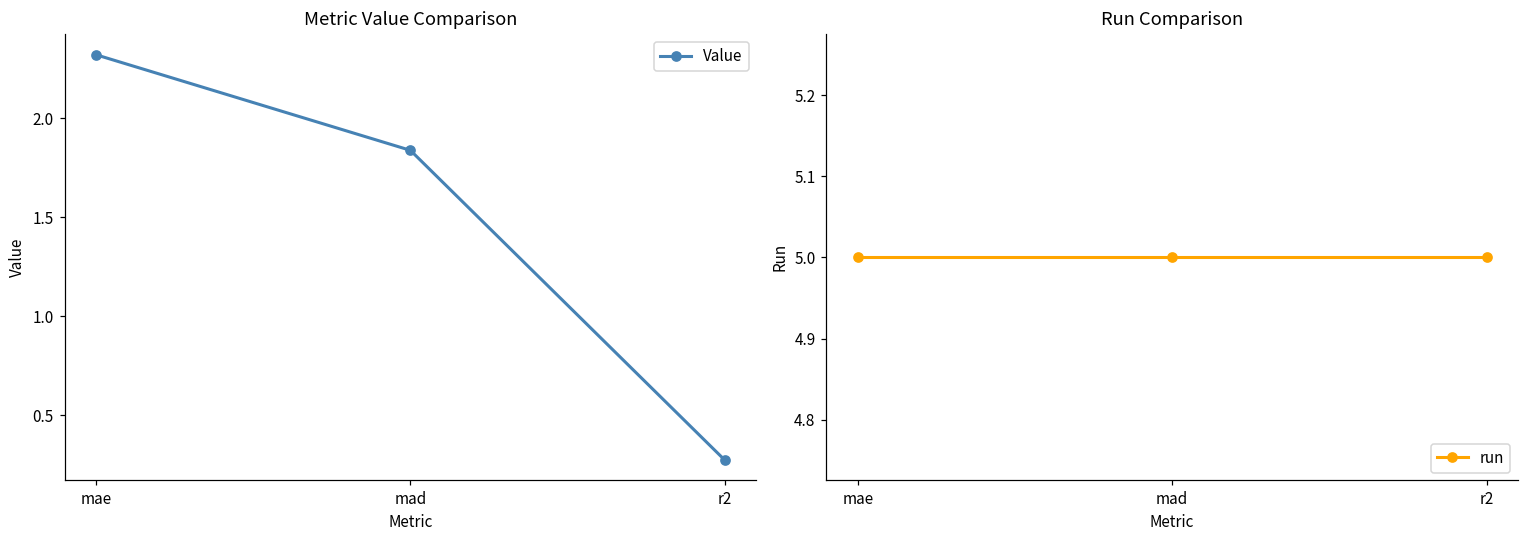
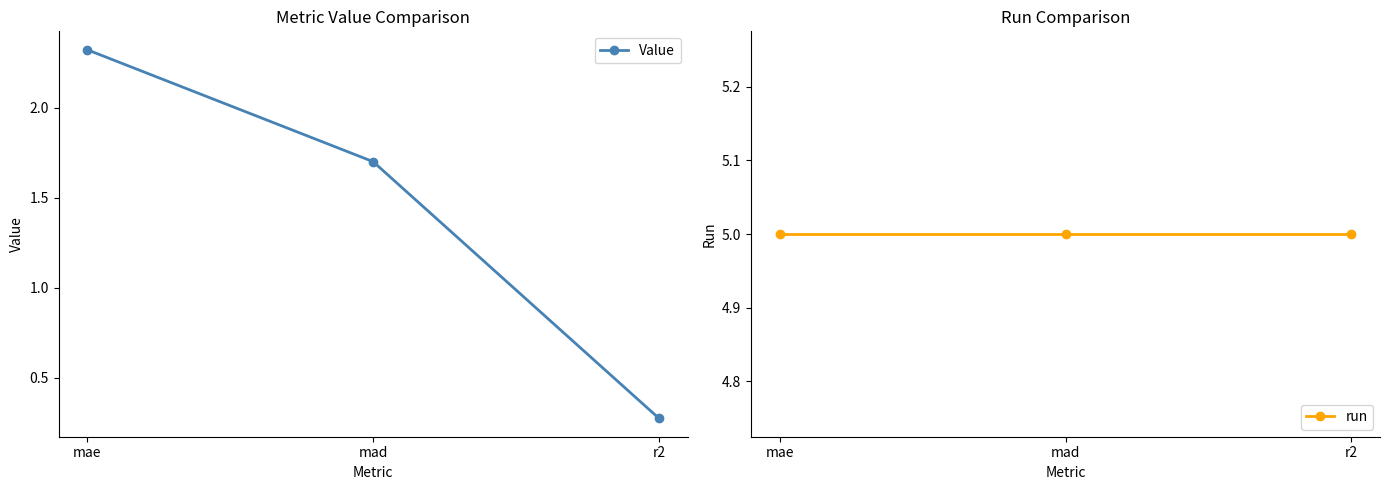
Metric Value Comparison, mad: 1.84 -> 1.70
